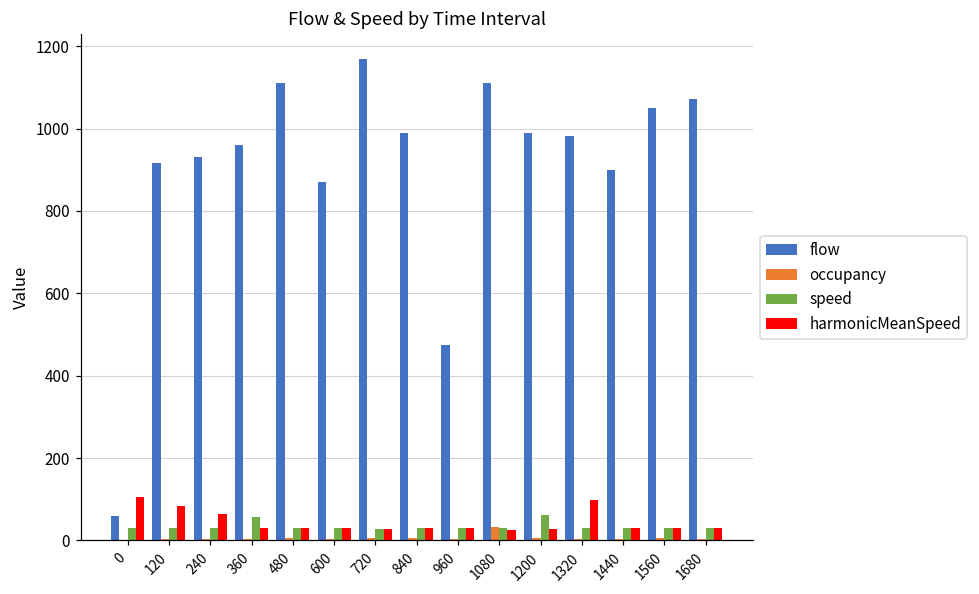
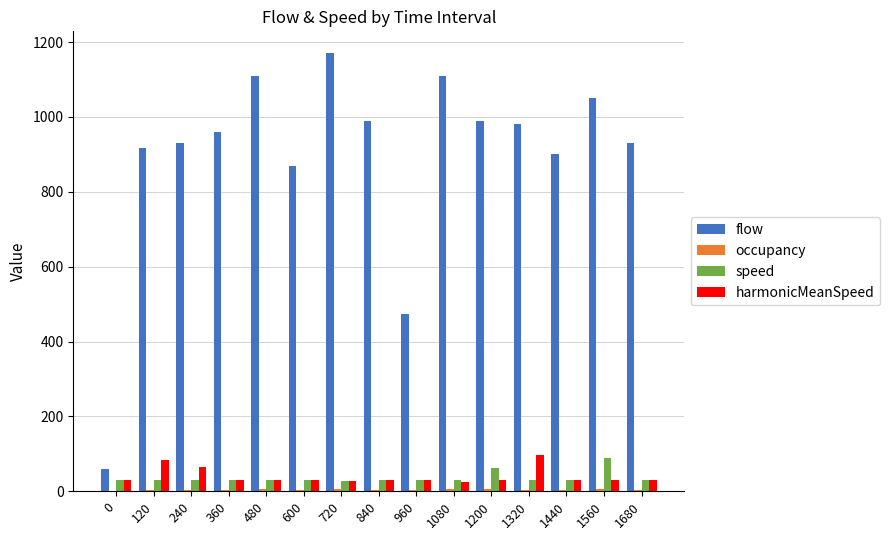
harmonicMeanSpeed, 0: 100 -> 30
speed, 360: 60 -> 30
occupancy, 1080: 30 -> 10
speed, 1560: 30 -> 90
flow, 1680: 1070 -> 930
